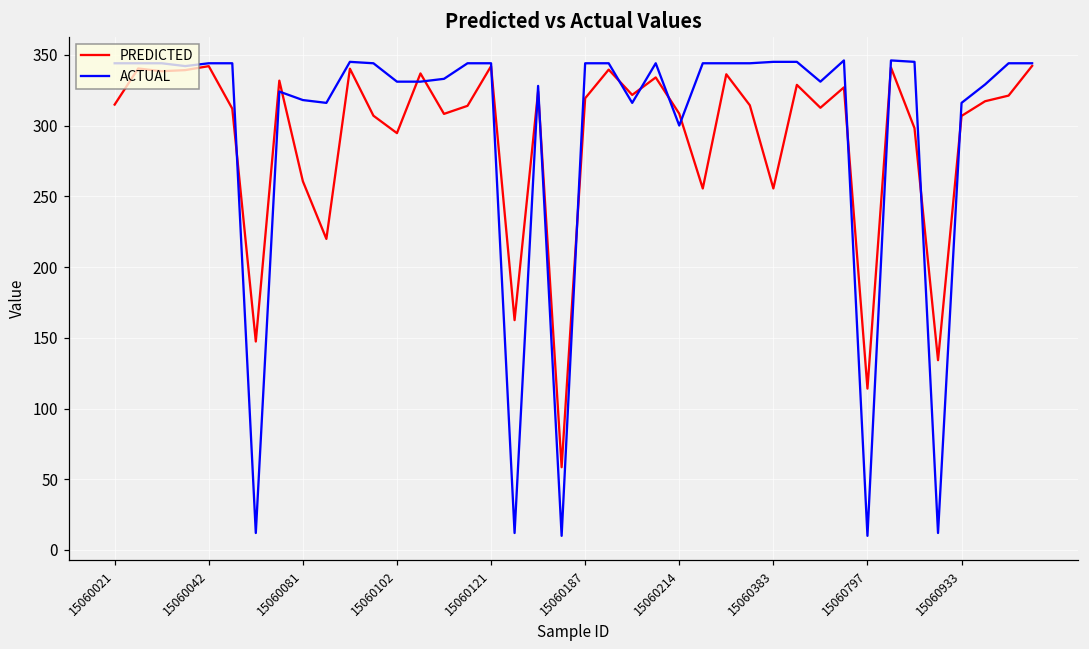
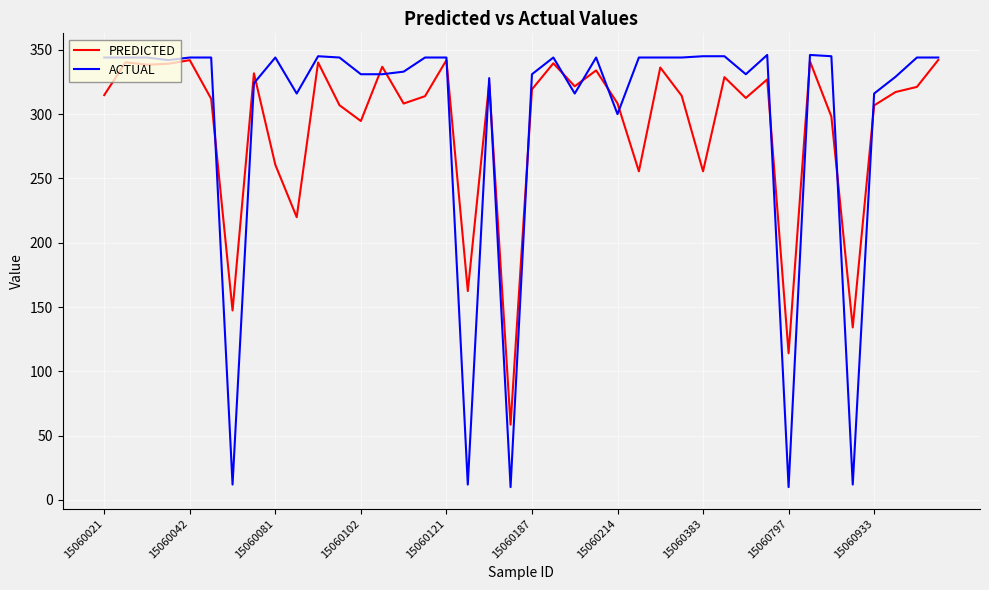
ACTUAL, 15060081: 318 -> 344
ACTUAL, 15060187: 344 -> 331
